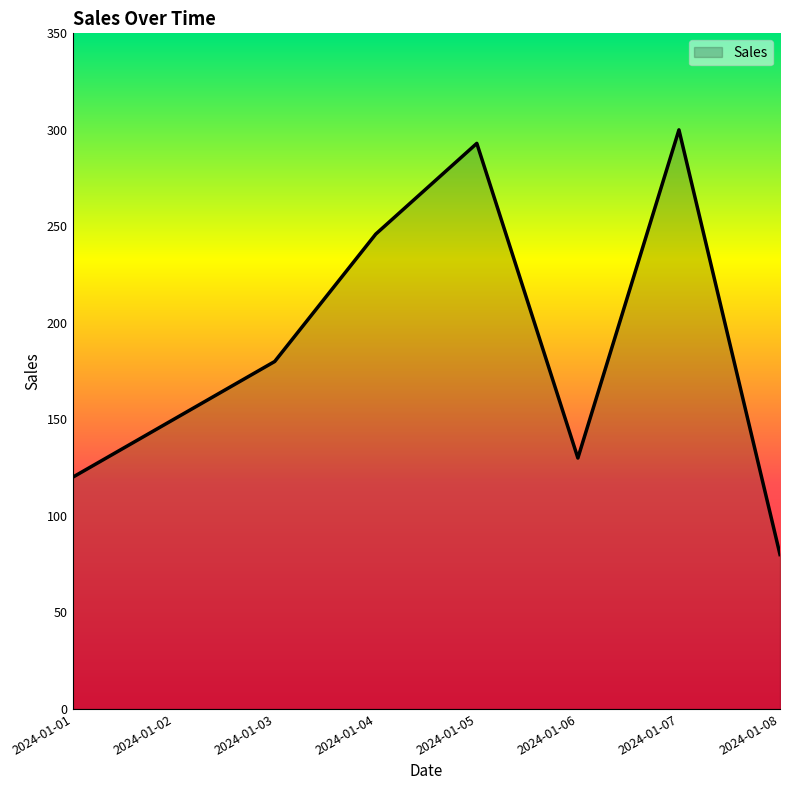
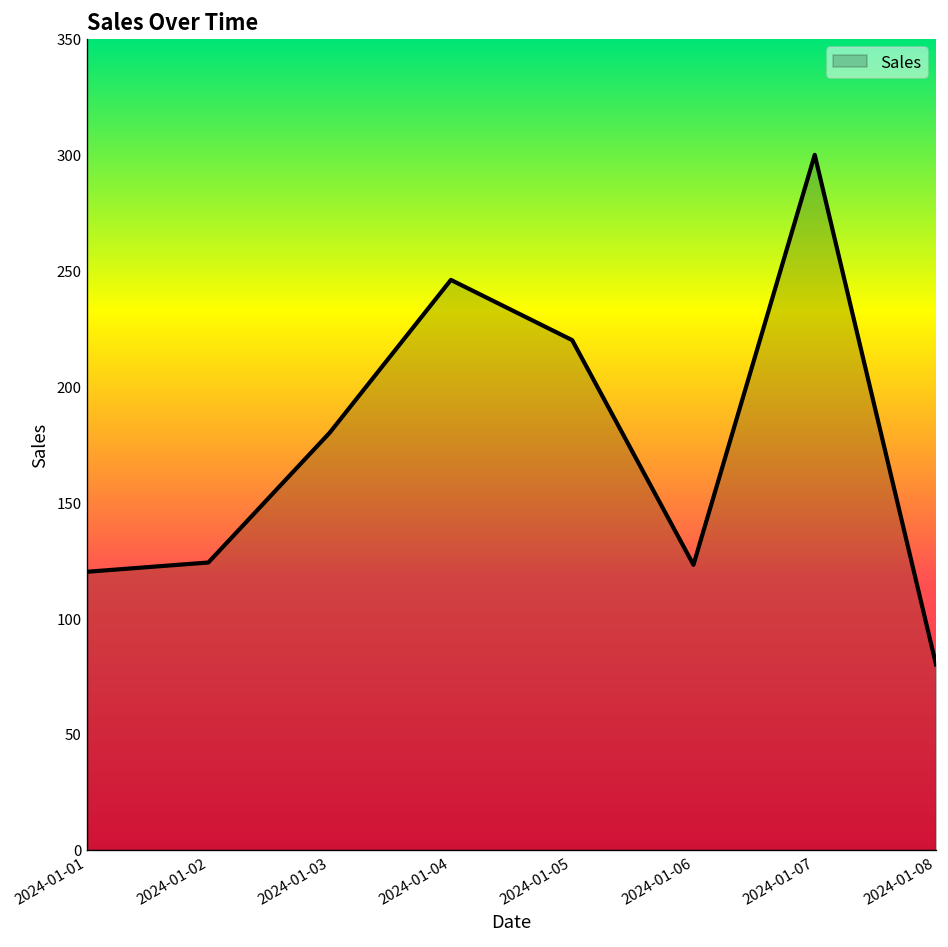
2024-01-02: 150 -> 124
2024-01-05: 293 -> 220
2024-01-06: 130 -> 123
